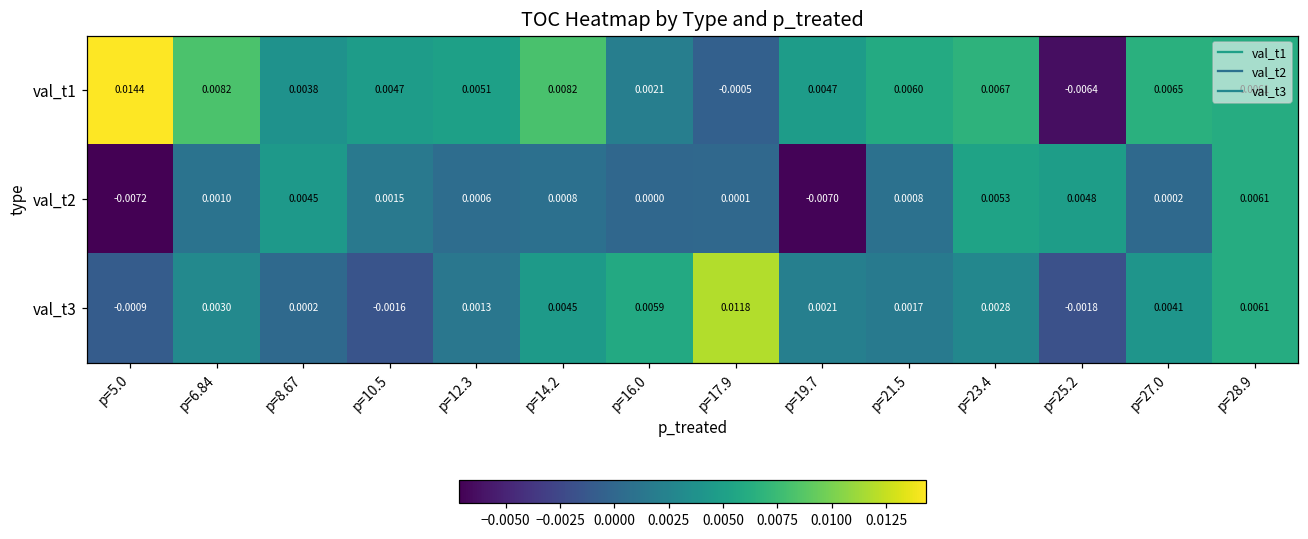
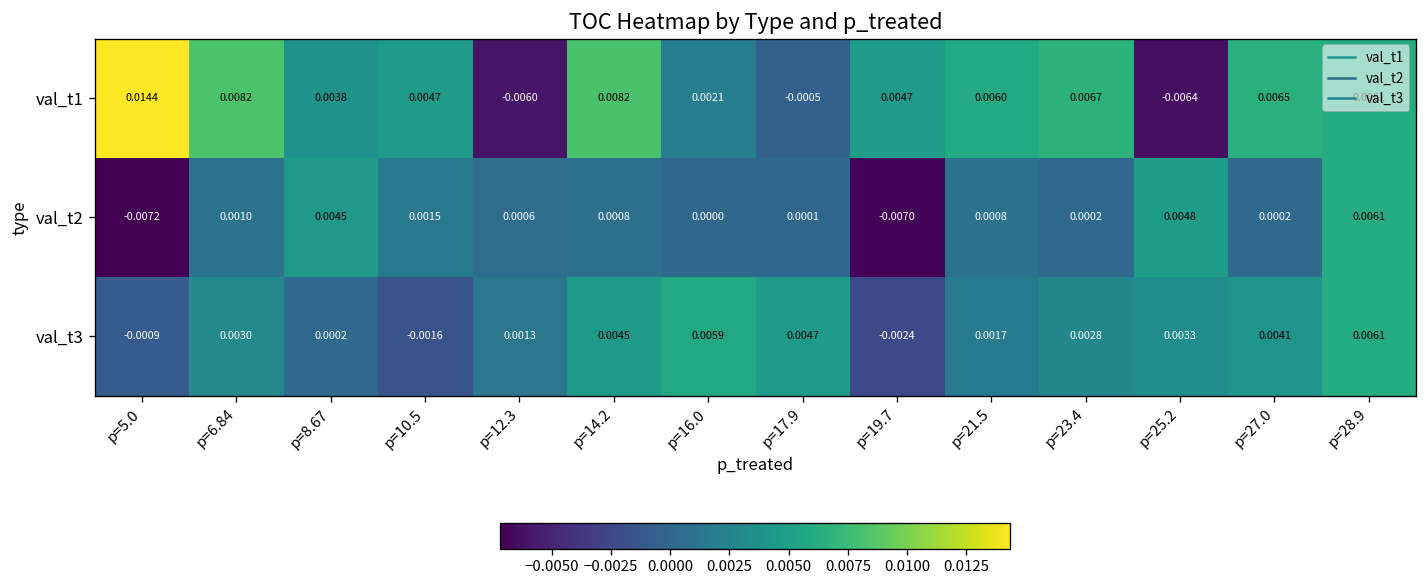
val_t1, p=12.3: 0.0051 -> -0.0060
val_t2, p=23.4: 0.0053 -> 0.0002
val_t3, p=17.9: 0.0118 -> 0.0047
val_t3, p=19.7: 0.0021 -> -0.0024
val_t3, p=25.2: -0.0018 -> 0.0033
